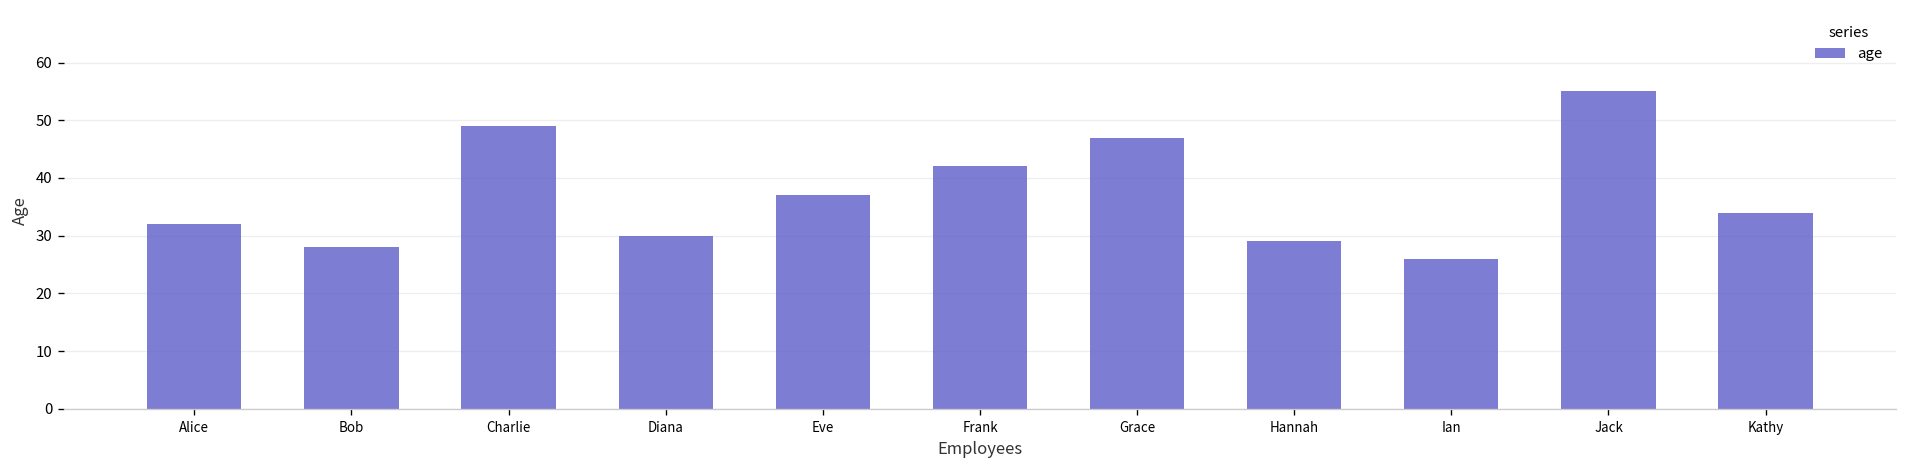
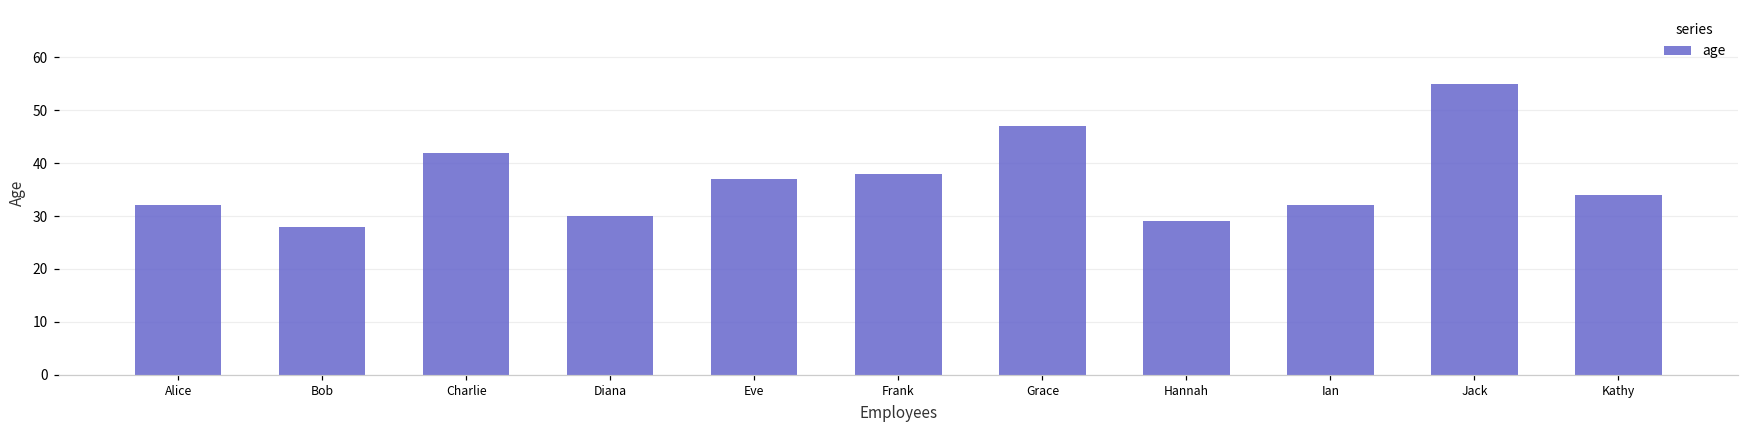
Charlie: 49 -> 42
Frank: 42 -> 38
Ian: 26 -> 32
